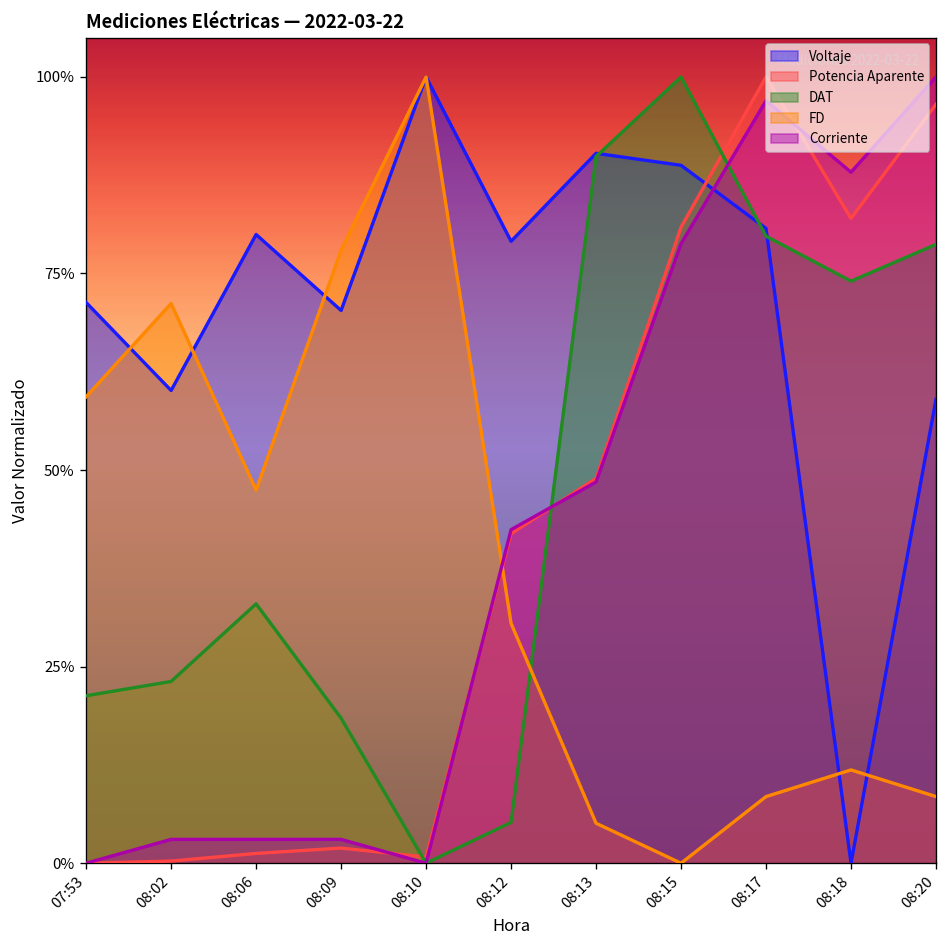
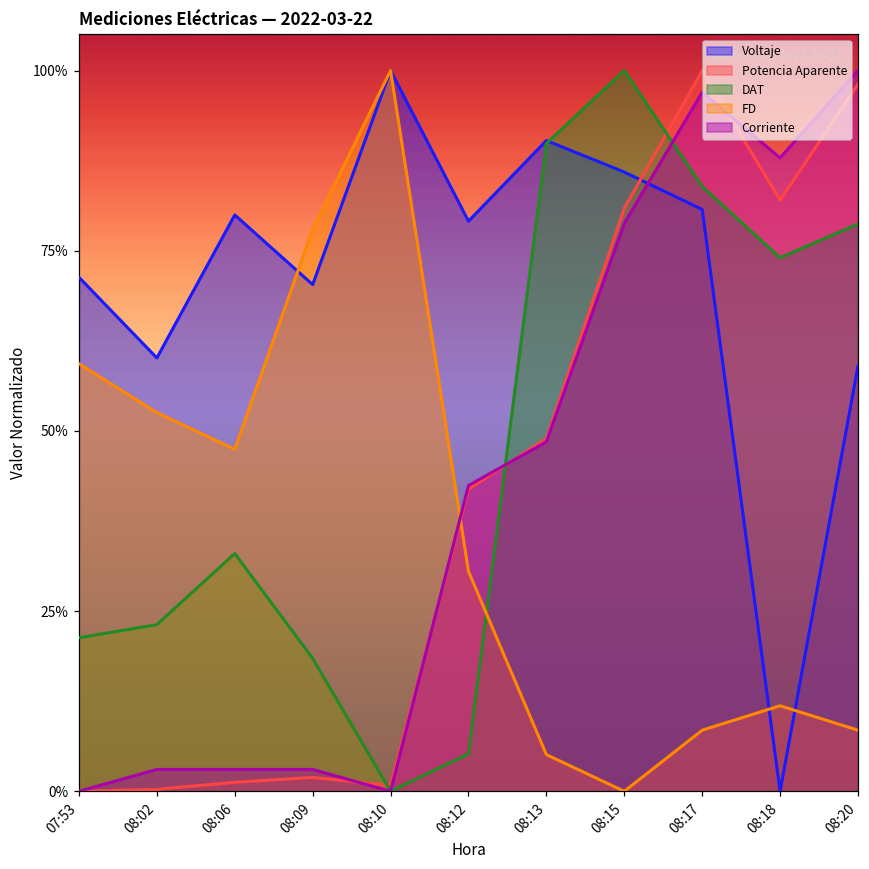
FD, 08:02: 71% -> 53%
Voltaje, 08:15: 89% -> 86%
DAT, 08:17: 80% -> 84%
Potencia Aparente, 08:20: 97% -> 98%
